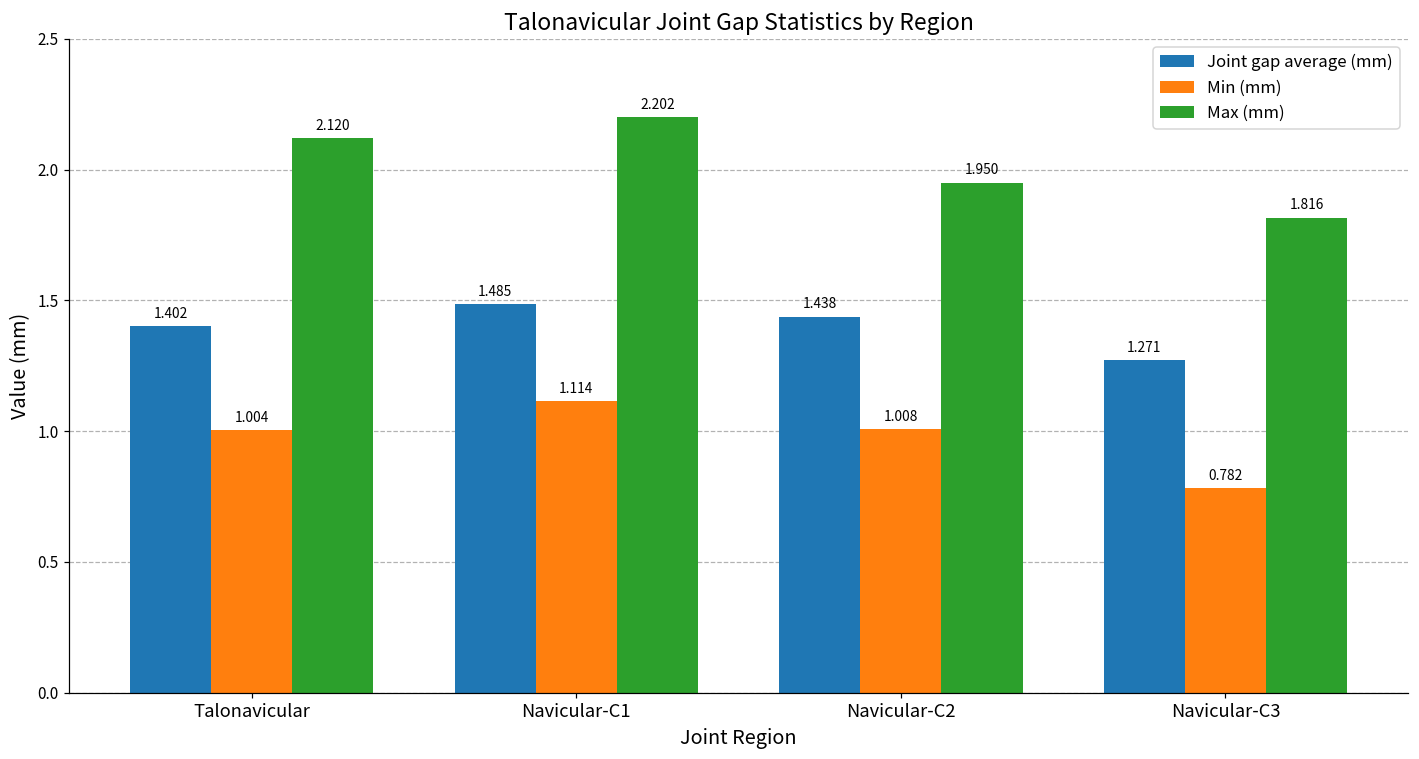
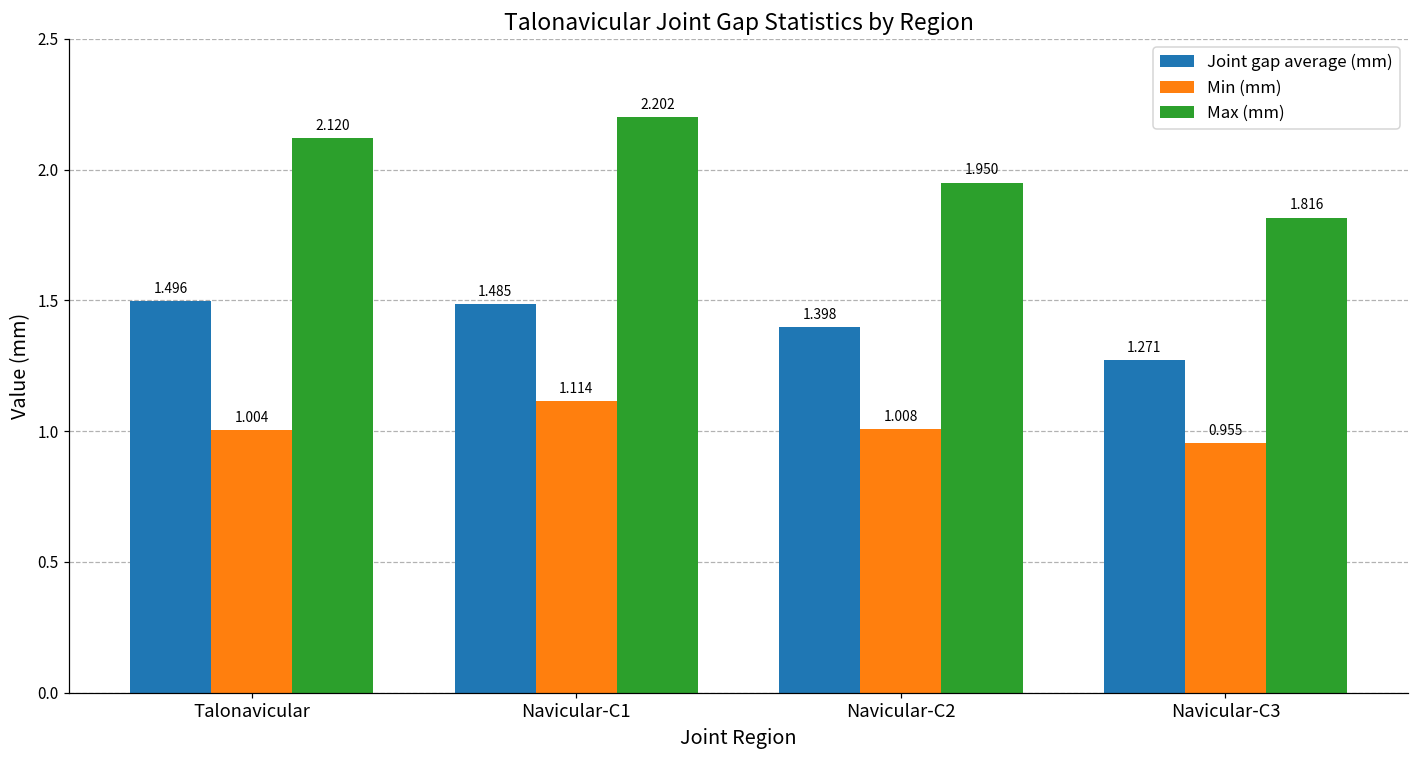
Joint gap average (mm), Talonavicular: 1.402 -> 1.496
Joint gap average (mm), Navicular-C2: 1.438 -> 1.398
Min (mm), Navicular-C3: 0.782 -> 0.955
